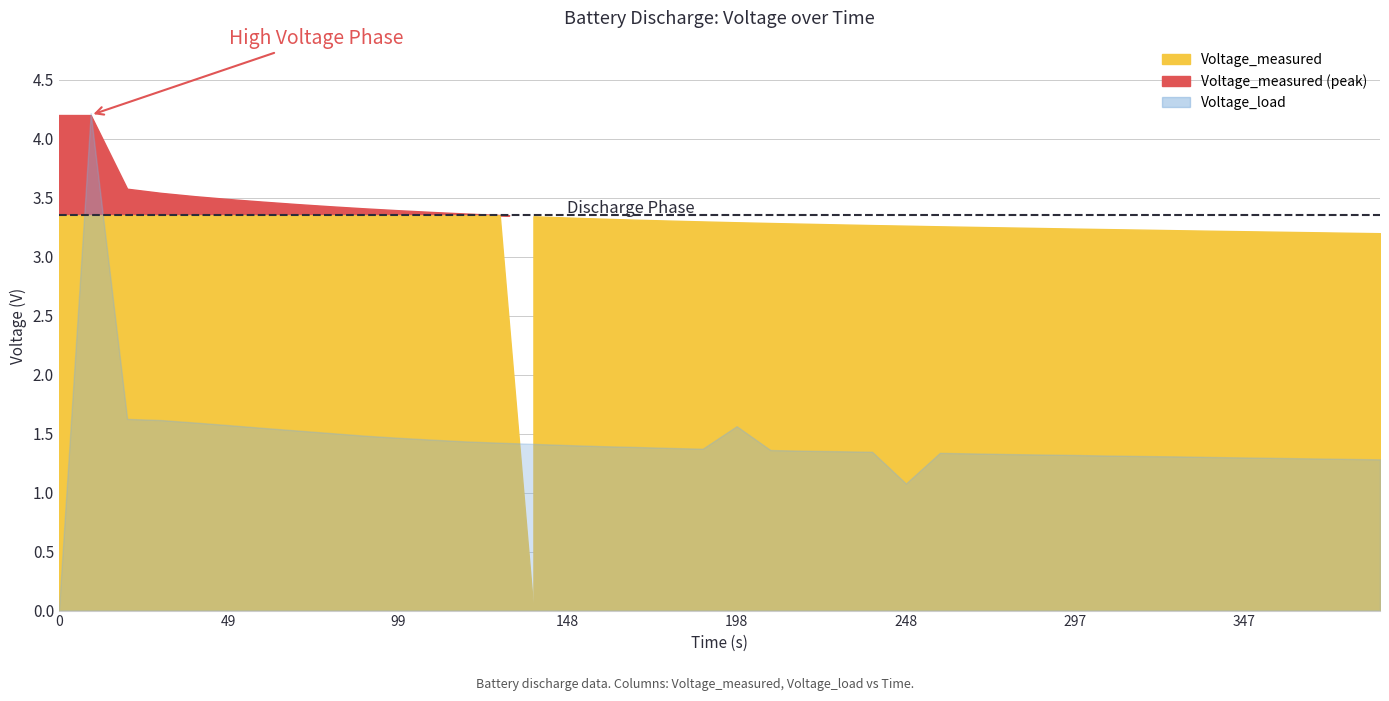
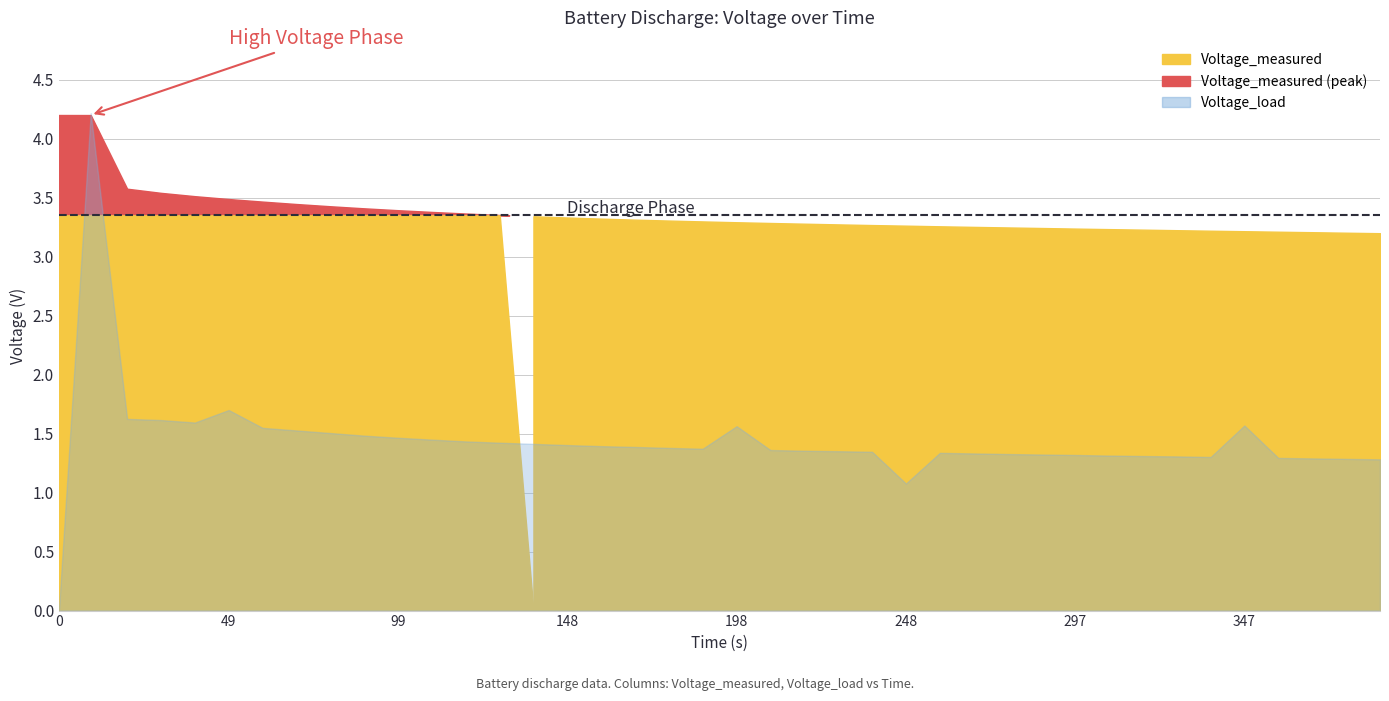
Voltage_load, 49: 1.57 -> 1.70
Voltage_load, 347: 1.30 -> 1.57
